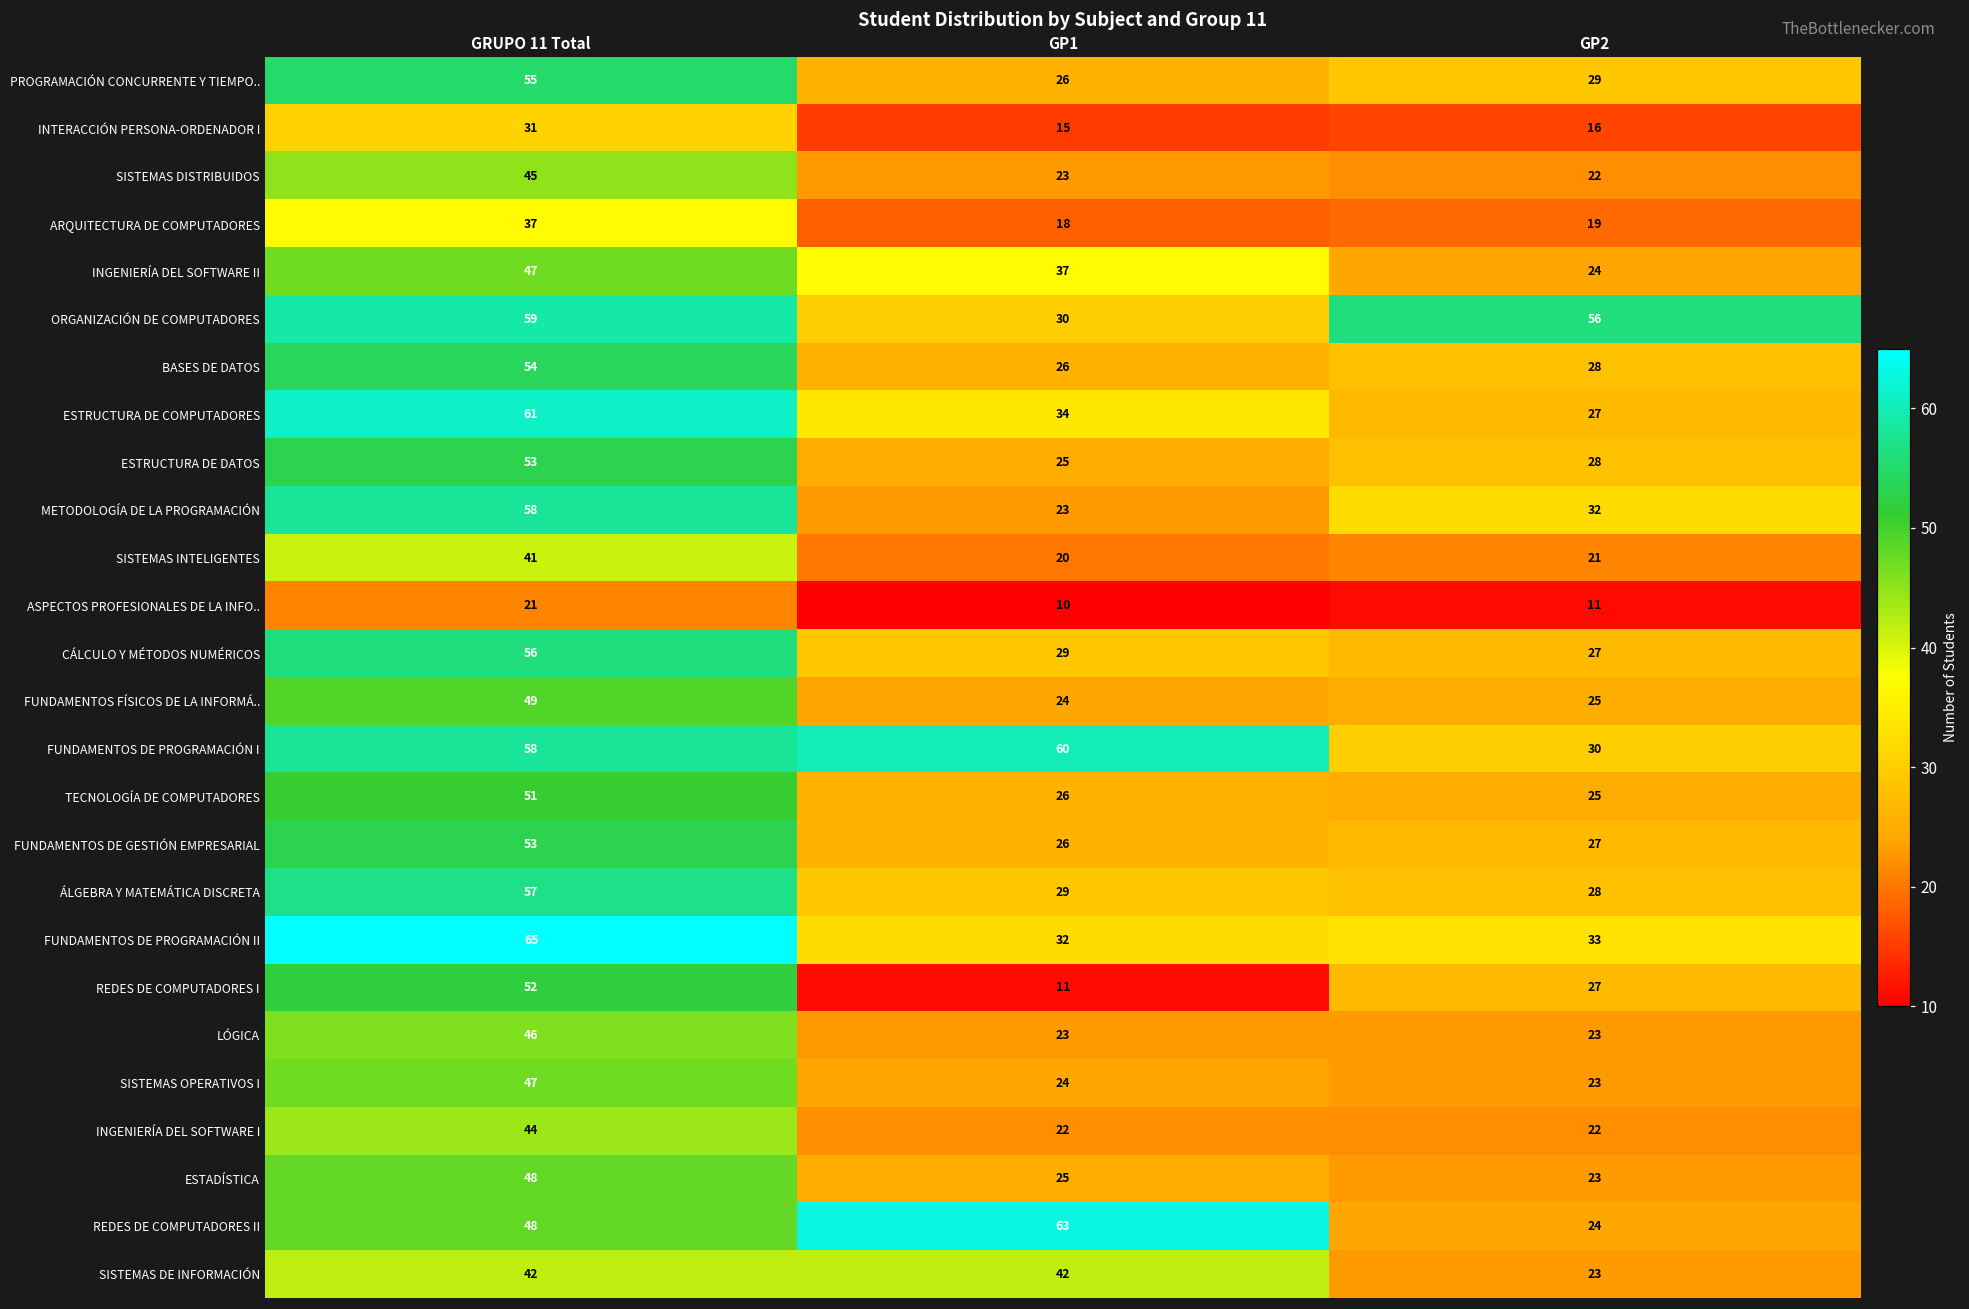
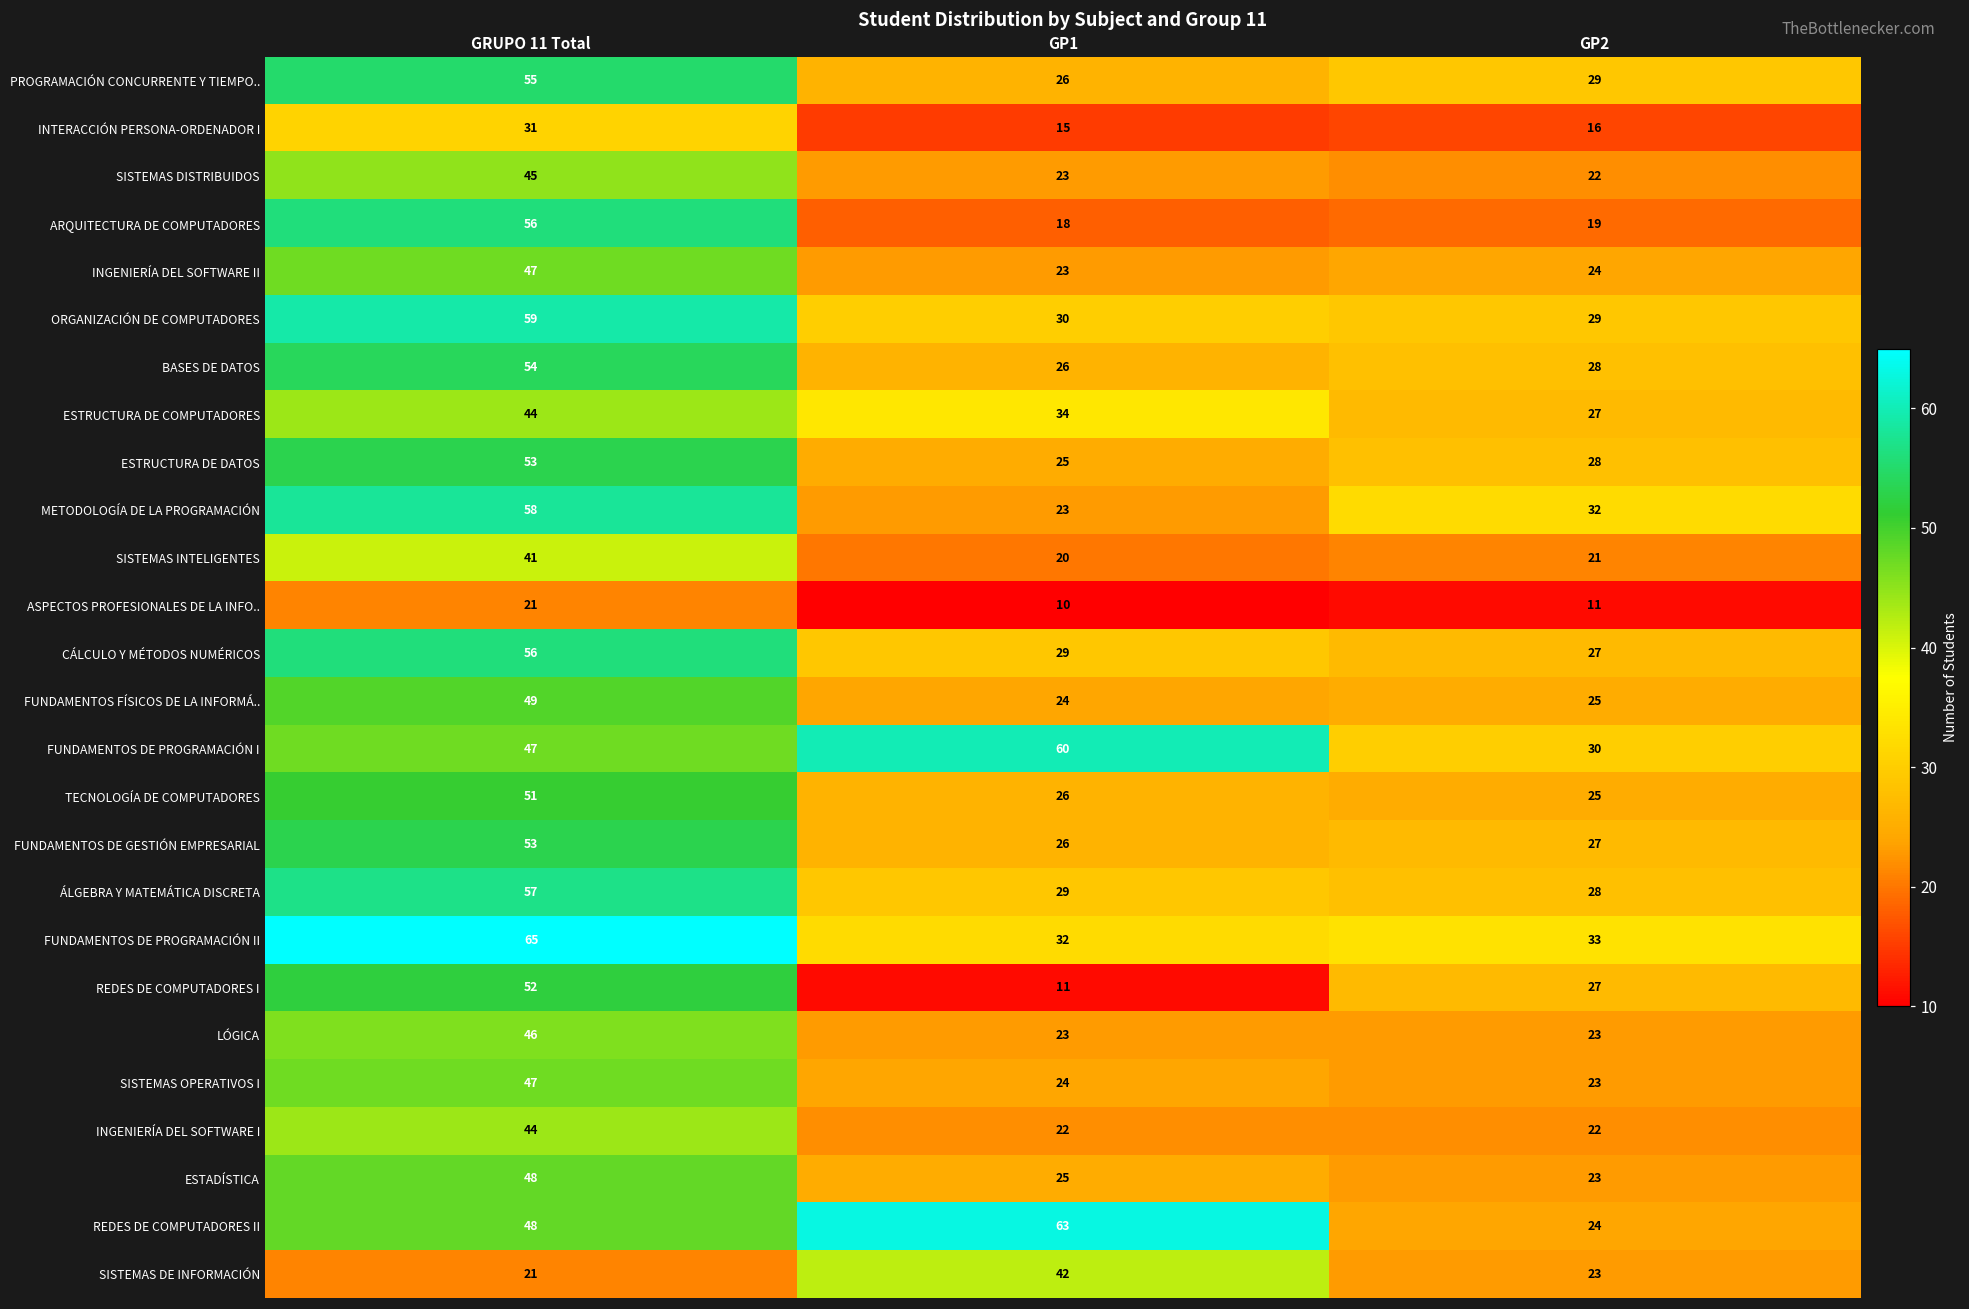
ARQUITECTURA DE COMPUTADORES, GRUPO 11 Total: 37 -> 56
INGENIERÍA DEL SOFTWARE II, GP1: 37 -> 23
ORGANIZACIÓN DE COMPUTADORES, GP2: 56 -> 29
ESTRUCTURA DE COMPUTADORES, GRUPO 11 Total: 61 -> 44
FUNDAMENTOS DE PROGRAMACIÓN I, GRUPO 11 Total: 58 -> 47
SISTEMAS DE INFORMACIÓN, GRUPO 11 Total: 42 -> 21
